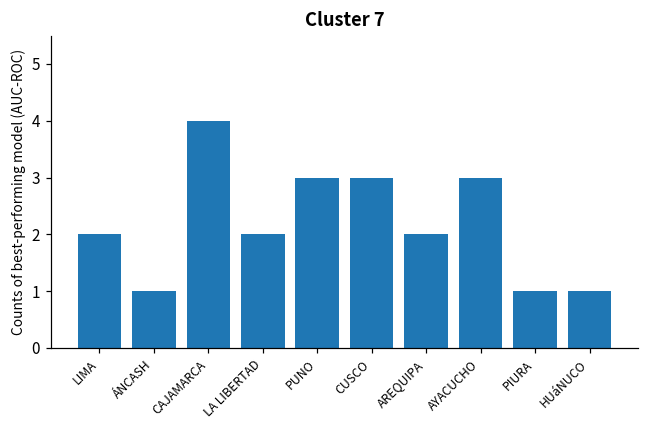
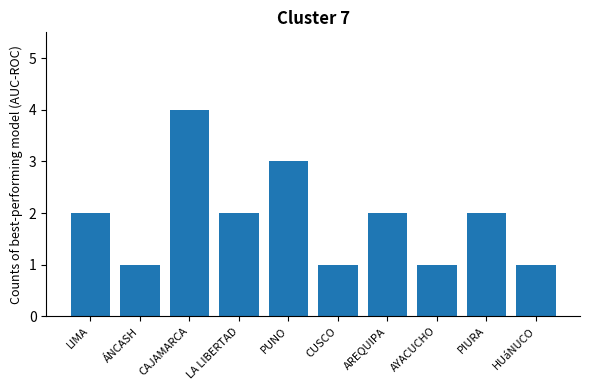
CUSCO: 3 -> 1
AYACUCHO: 3 -> 1
PIURA: 1 -> 2
